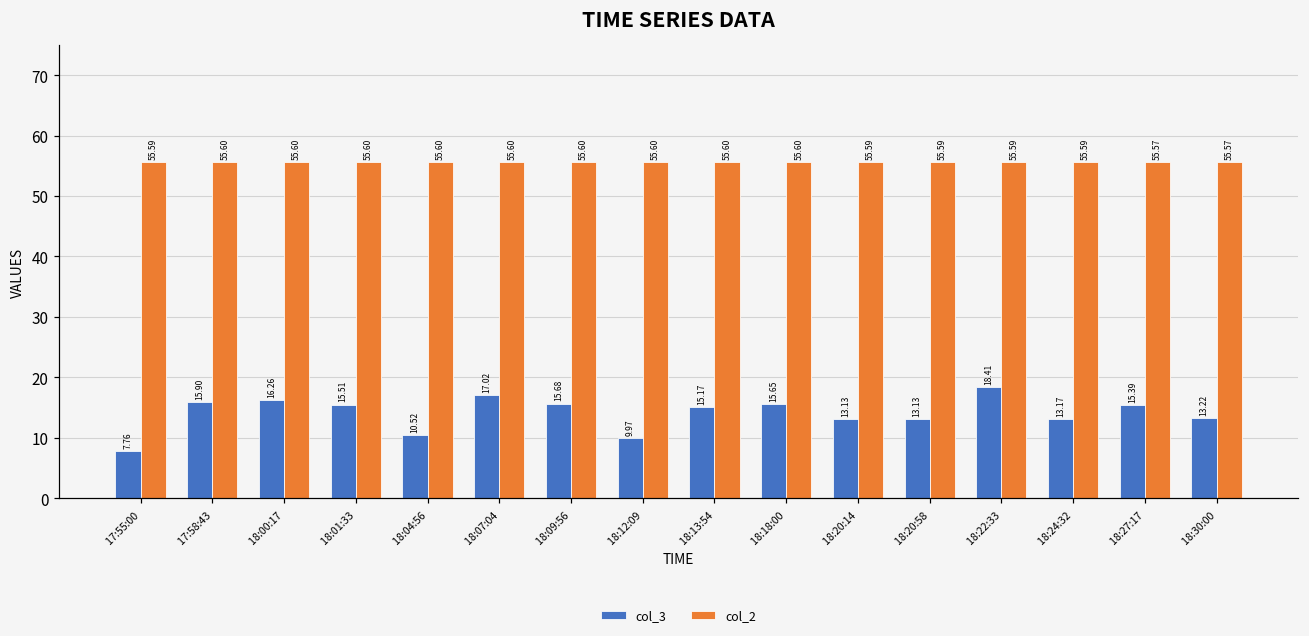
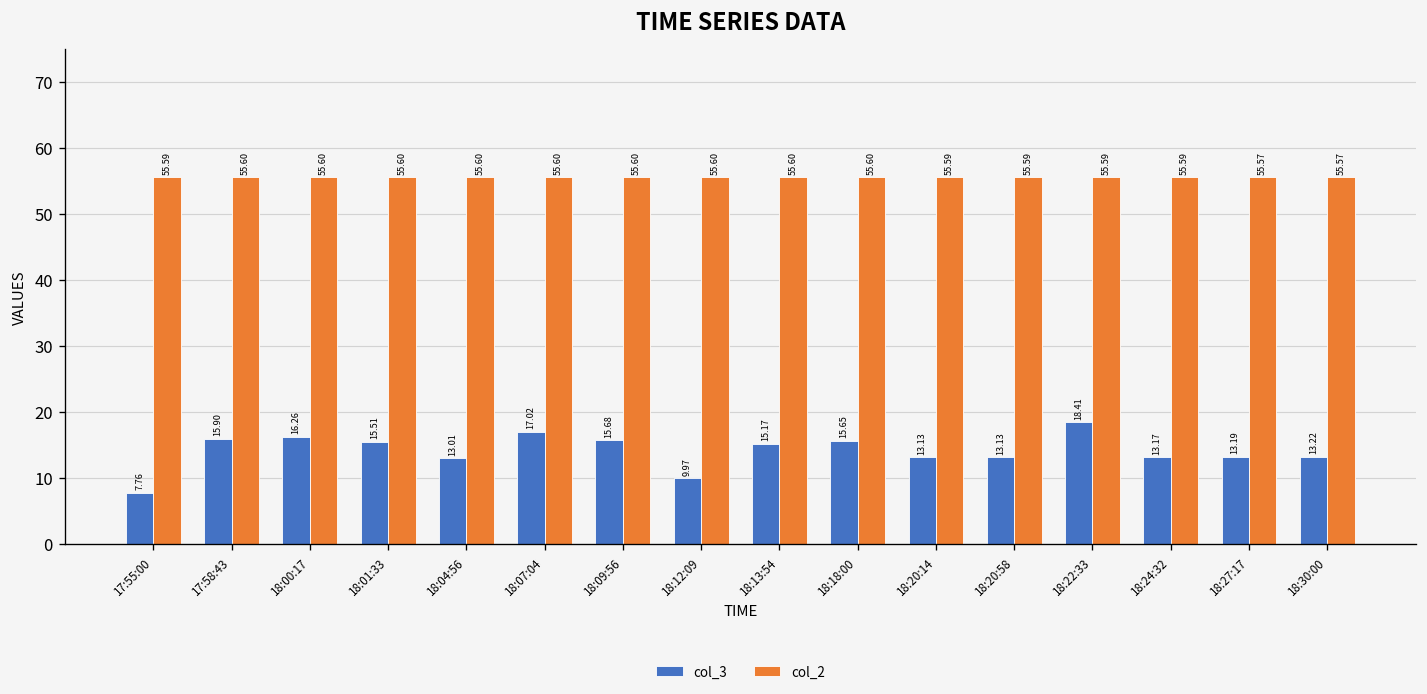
col_3, 18:04:56: 10.52 -> 13.01
col_3, 18:27:17: 15.39 -> 13.19
